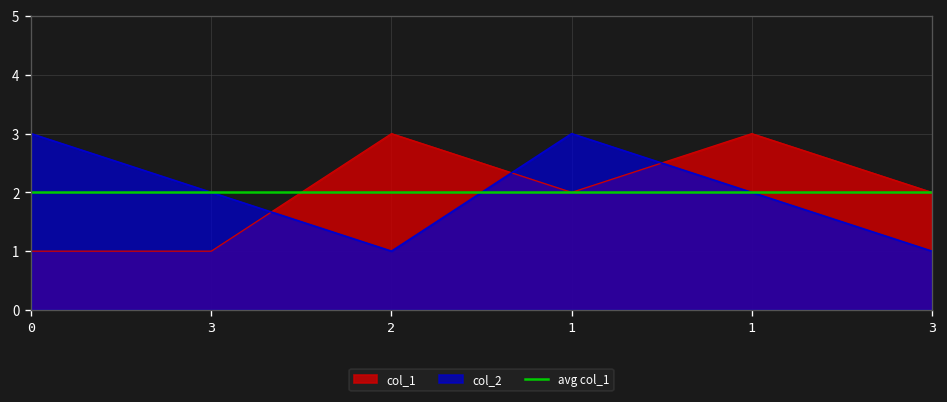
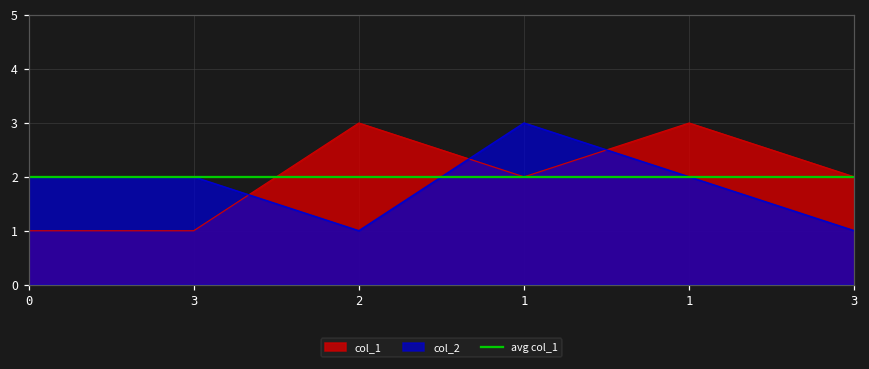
col_2, 0: 3 -> 2
